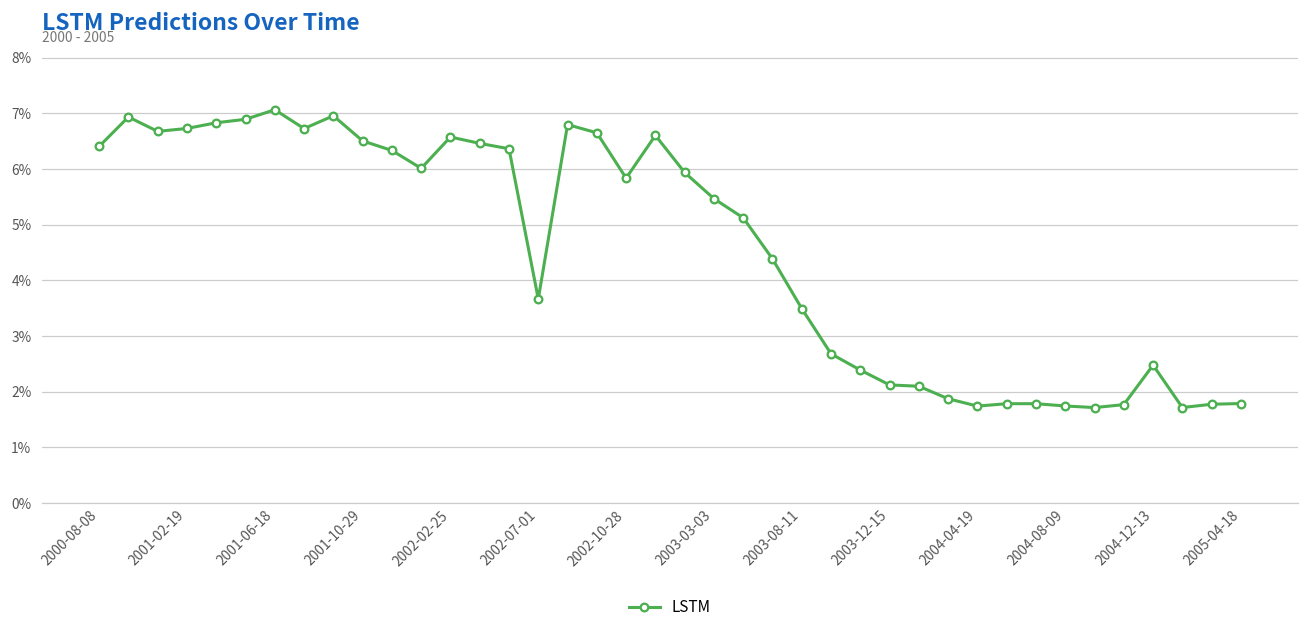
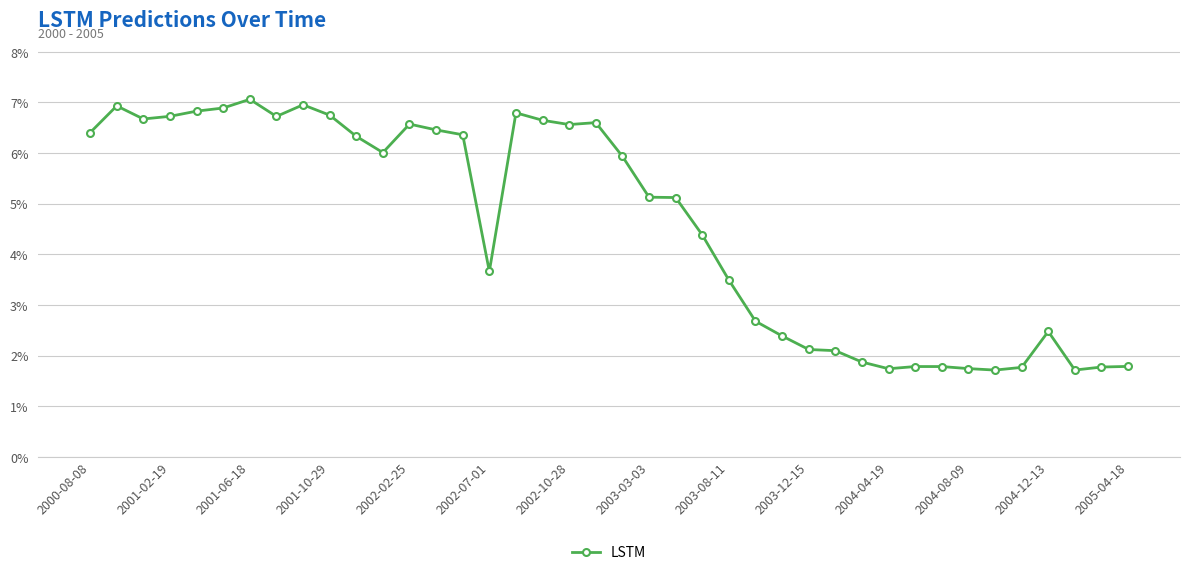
2001-10-29: 6.5% -> 6.8%
2002-10-28: 5.8% -> 6.6%
2003-03-03: 5.5% -> 5.1%
